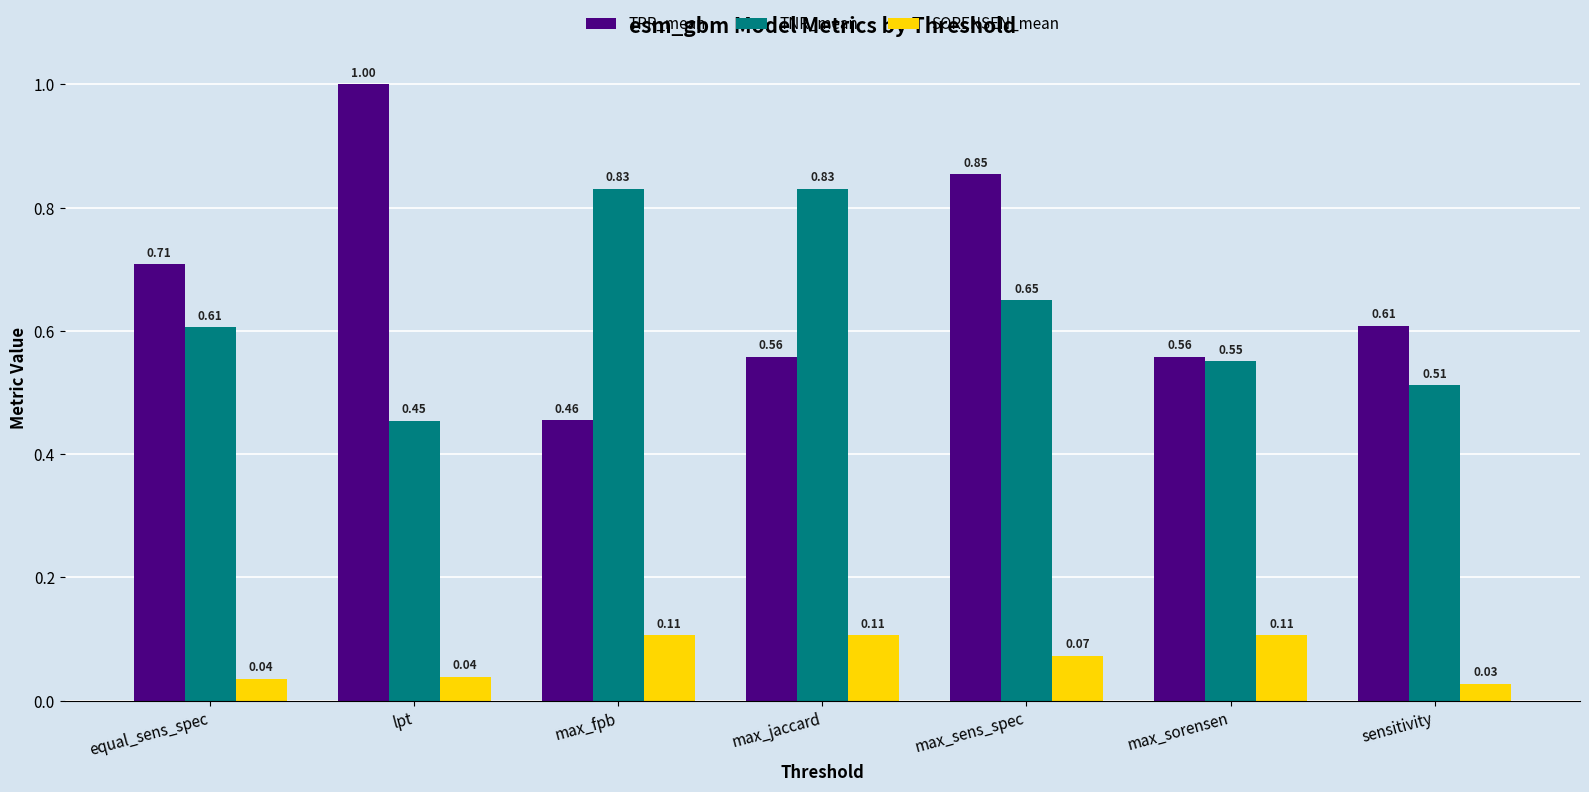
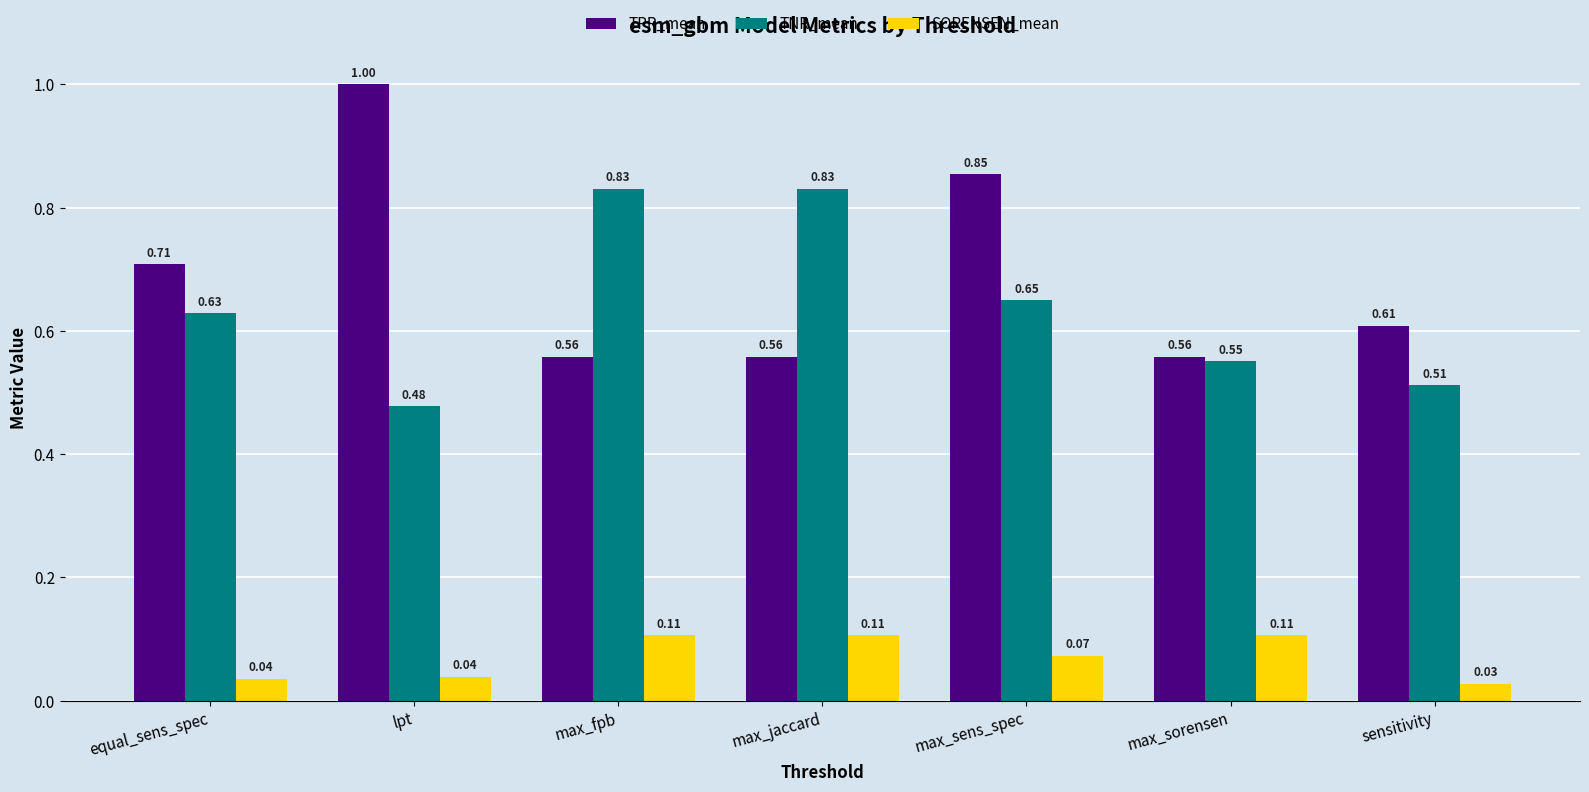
TNR_mean, equal_sens_spec: 0.61 -> 0.63
TNR_mean, lpt: 0.45 -> 0.48
TPR_mean, max_fpb: 0.46 -> 0.56
